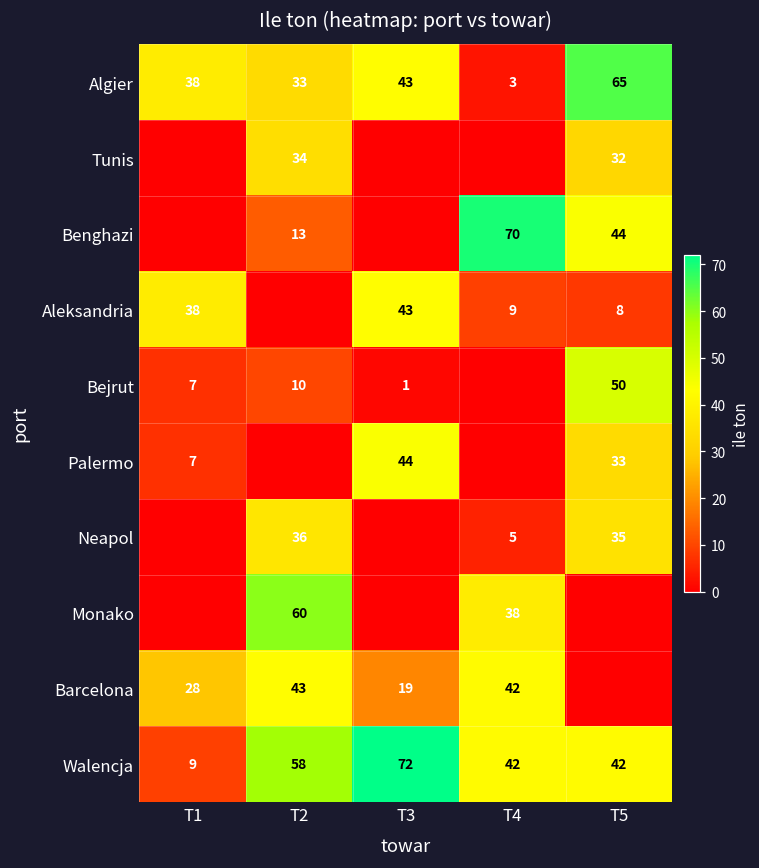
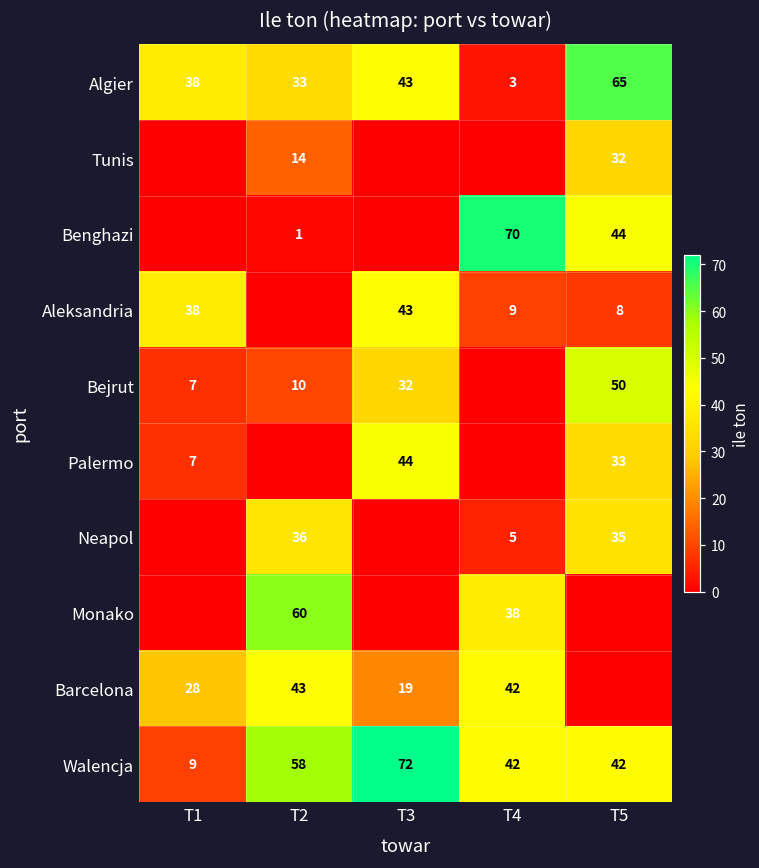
Tunis, T2: 34 -> 14
Benghazi, T2: 13 -> 1
Bejrut, T3: 1 -> 32
